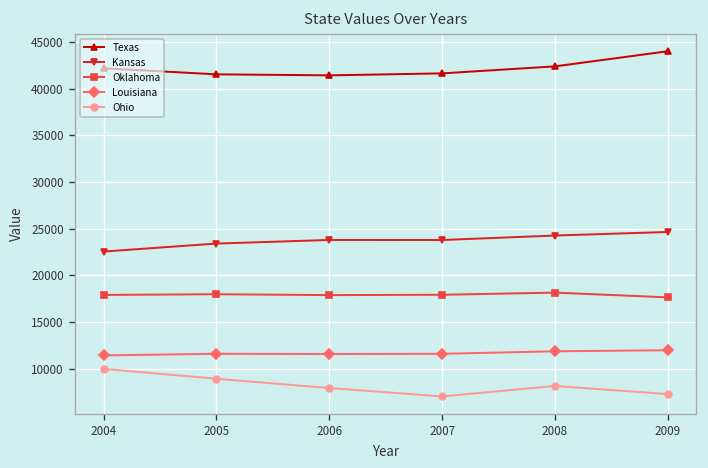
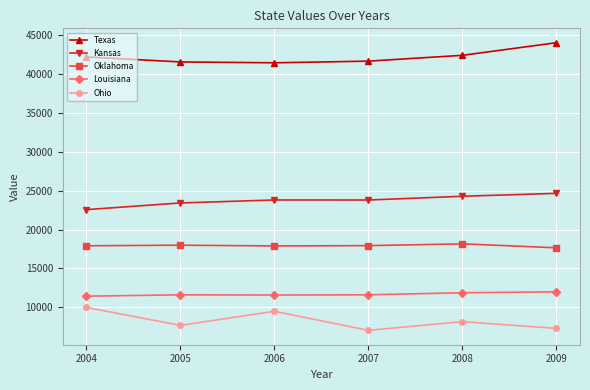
Ohio, 2005: 9000 -> 8000
Ohio, 2006: 8000 -> 9000
